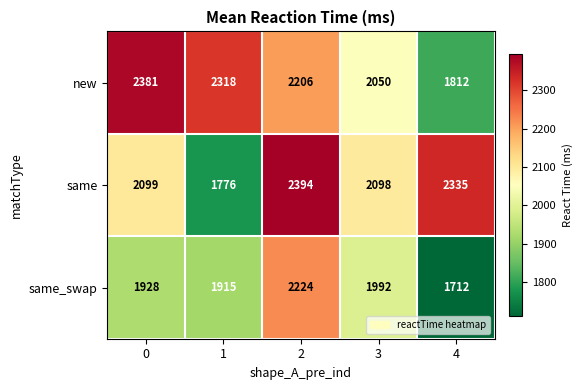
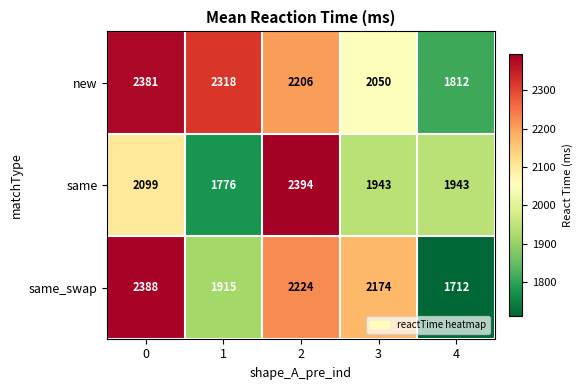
same, 3: 2098 -> 1943
same, 4: 2335 -> 1943
same_swap, 0: 1928 -> 2388
same_swap, 3: 1992 -> 2174
